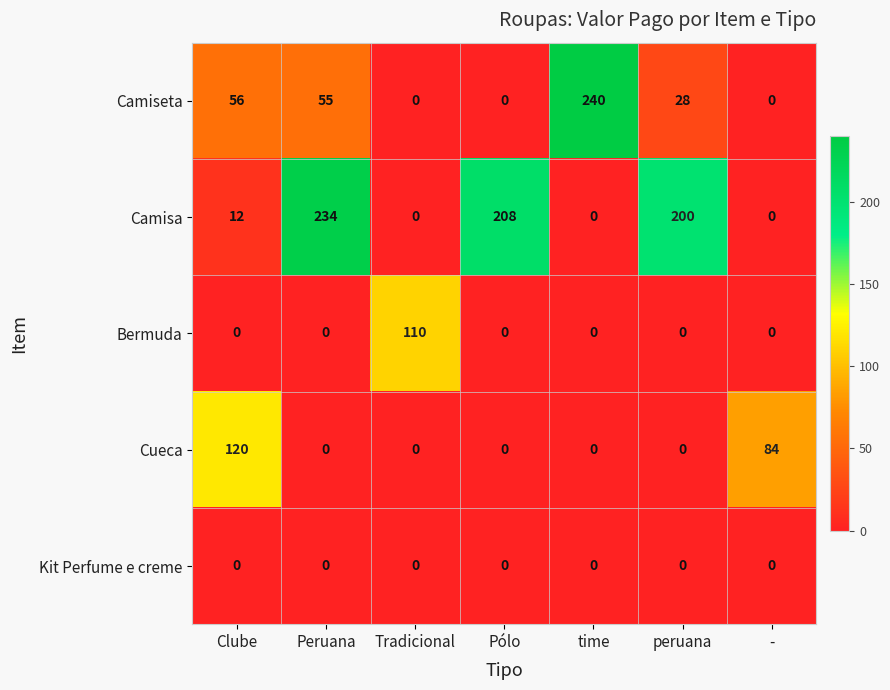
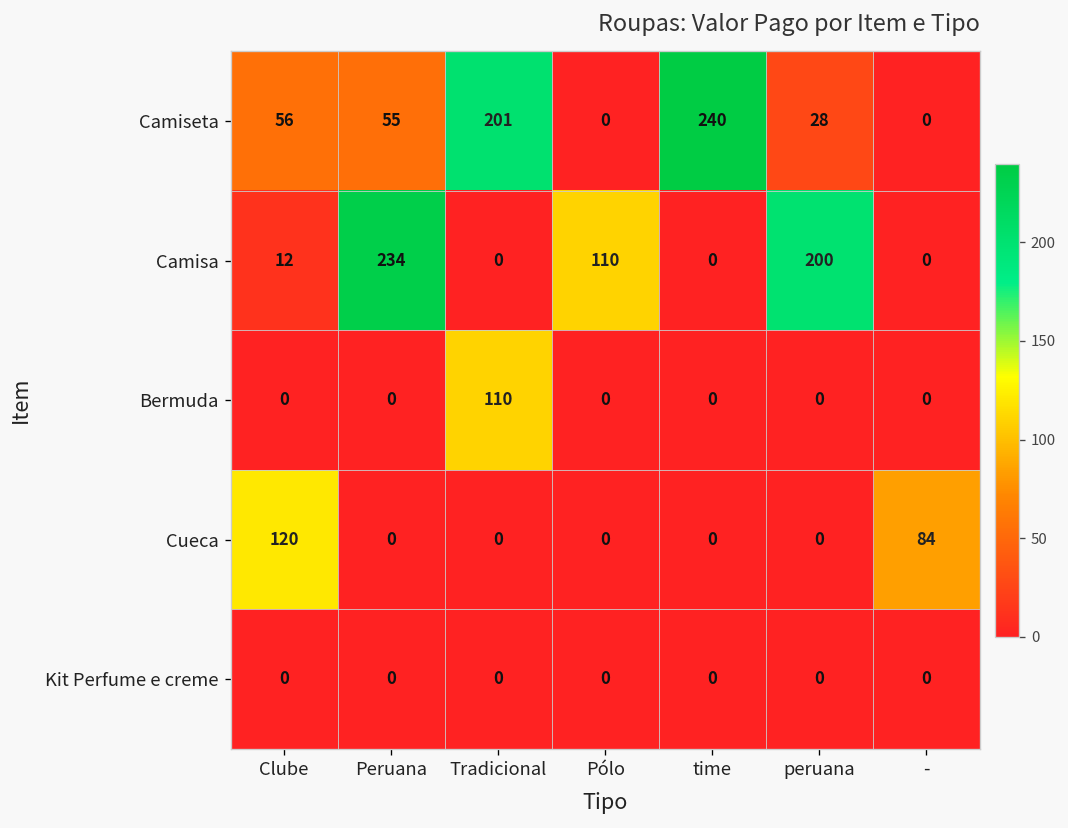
Camiseta, Tradicional: 0 -> 201
Camisa, Pólo: 208 -> 110
